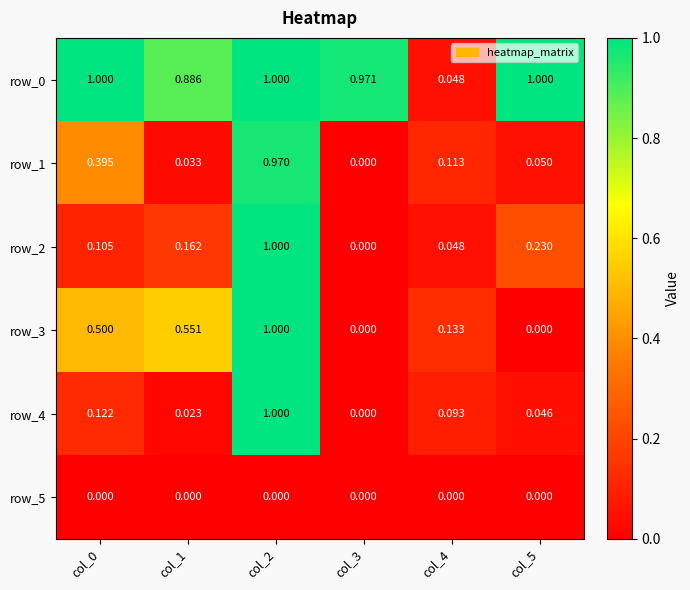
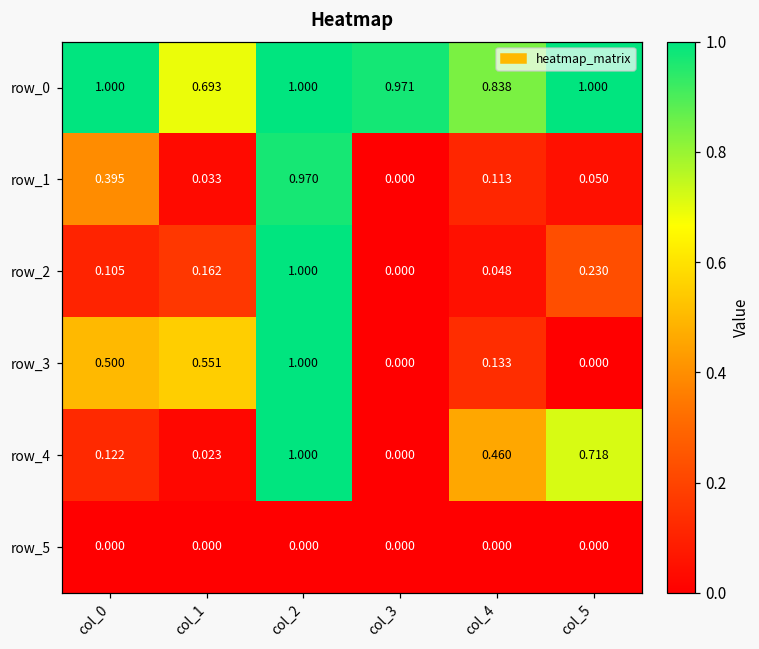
row_0, col_1: 0.886 -> 0.693
row_0, col_4: 0.048 -> 0.838
row_4, col_4: 0.093 -> 0.460
row_4, col_5: 0.046 -> 0.718
